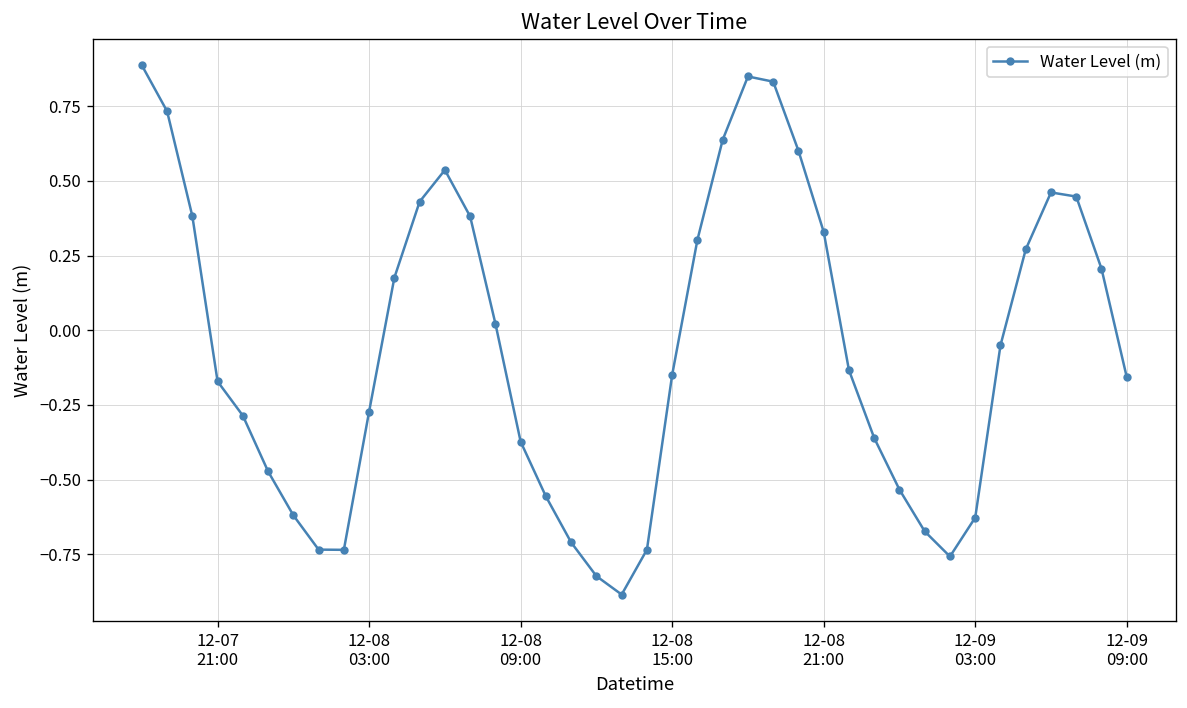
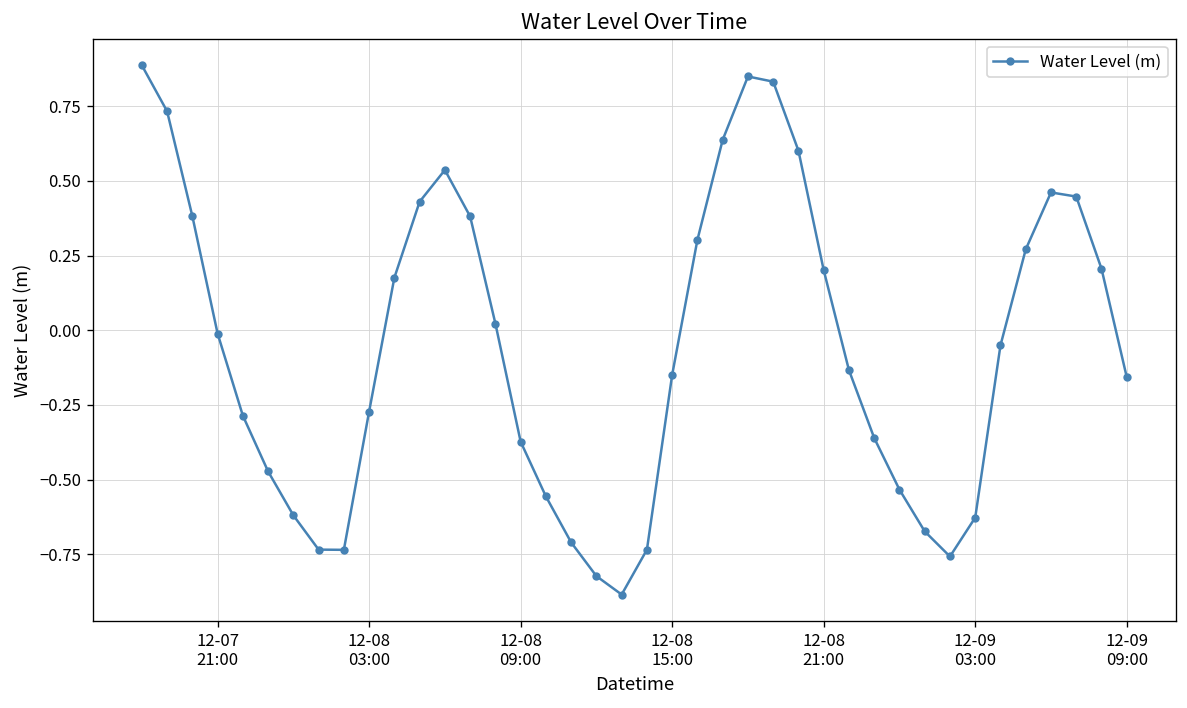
12-07 21:00: -0.17 -> -0.01
12-08 21:00: 0.33 -> 0.20
